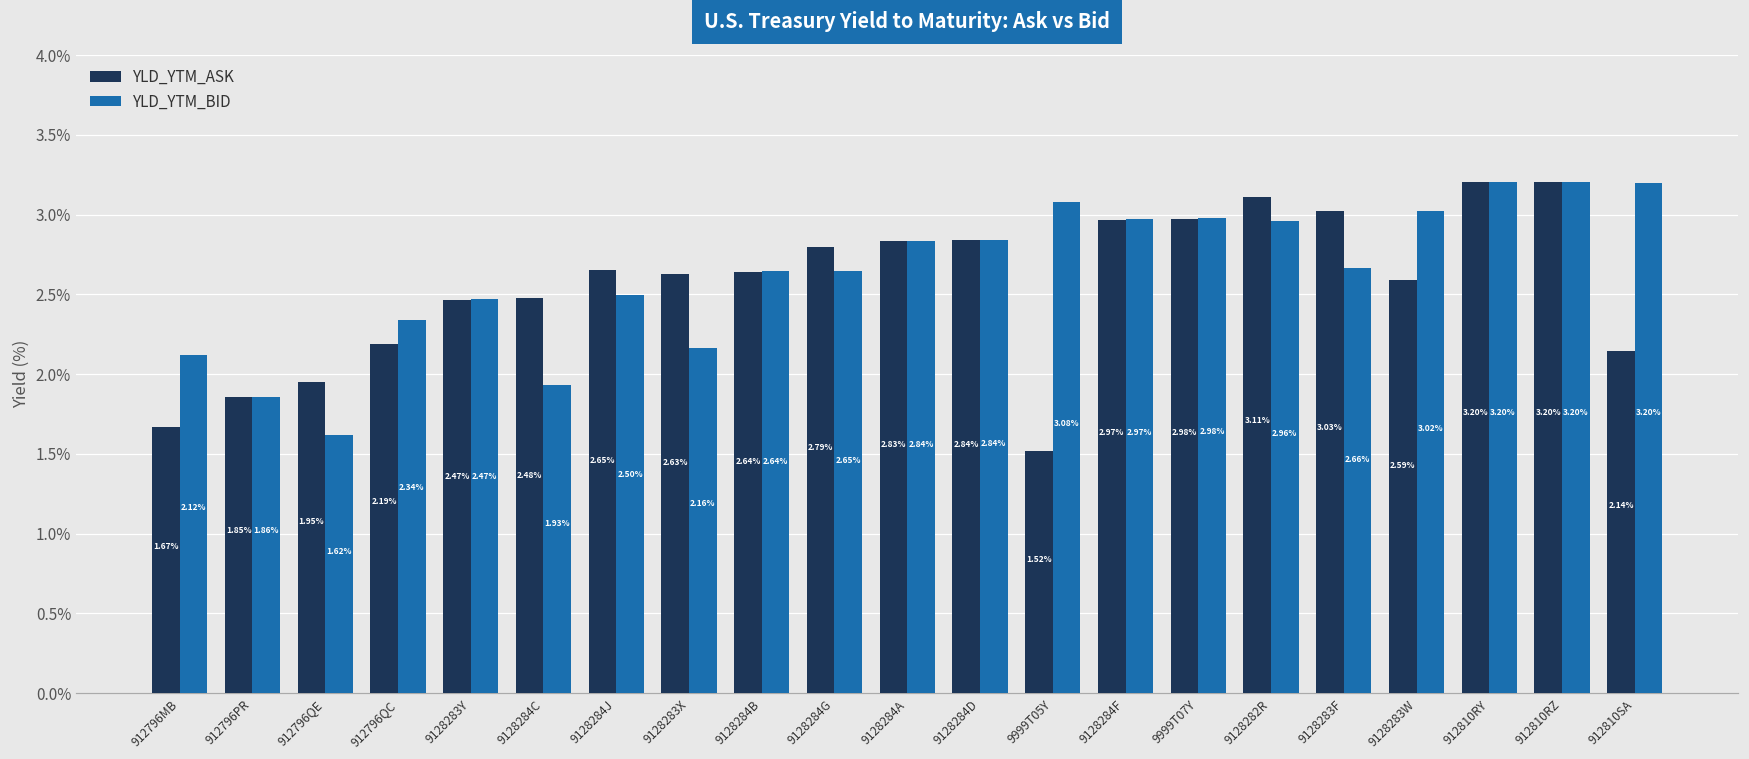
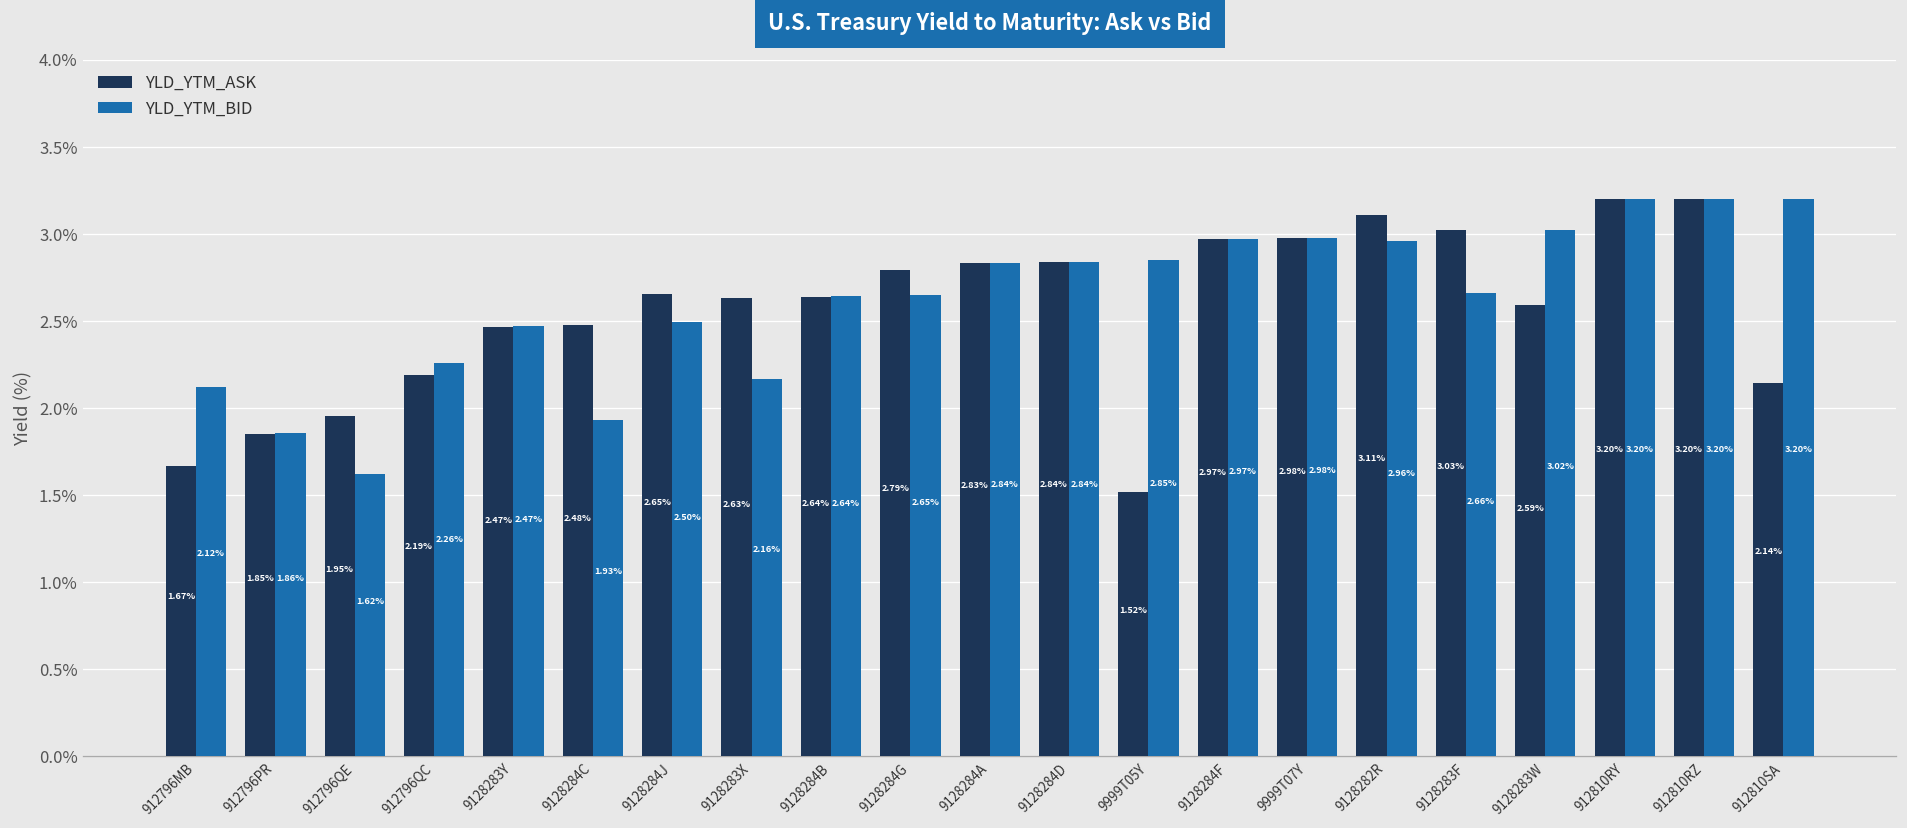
YLD_YTM_BID, 912796QC: 2.34% -> 2.26%
YLD_YTM_BID, 9999T05Y: 3.08% -> 2.85%
